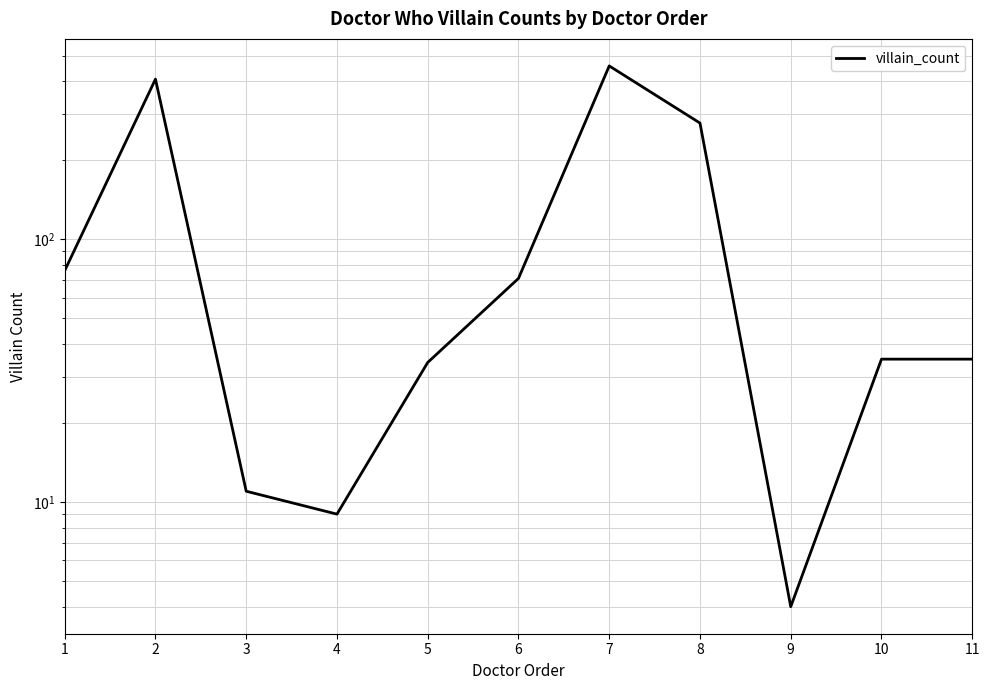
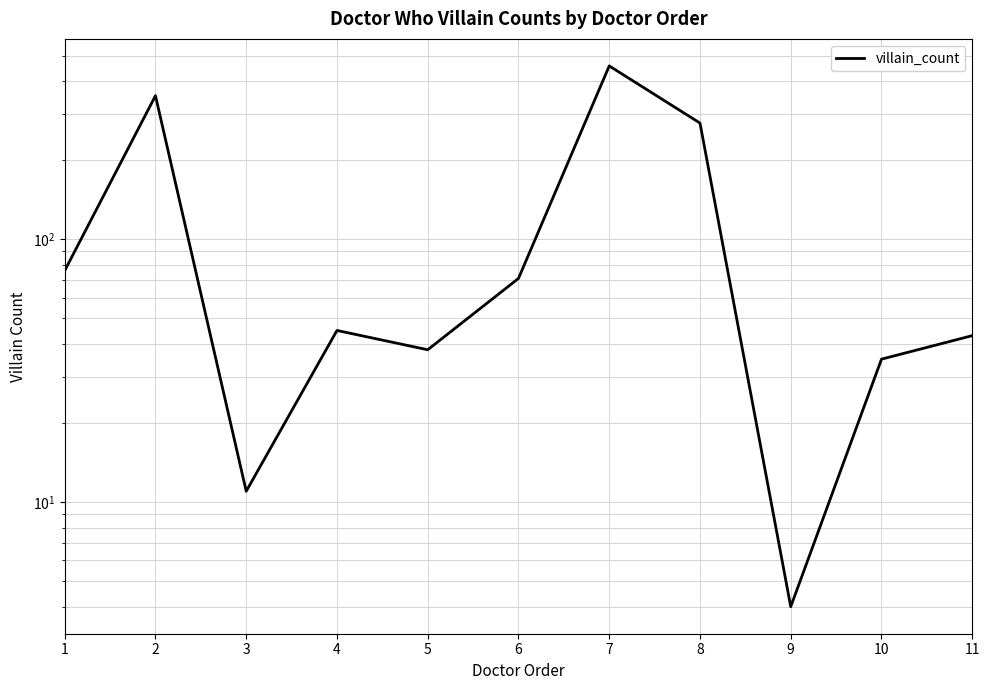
2: 410 -> 350
4: 9 -> 45
5: 34 -> 38
11: 35 -> 43
